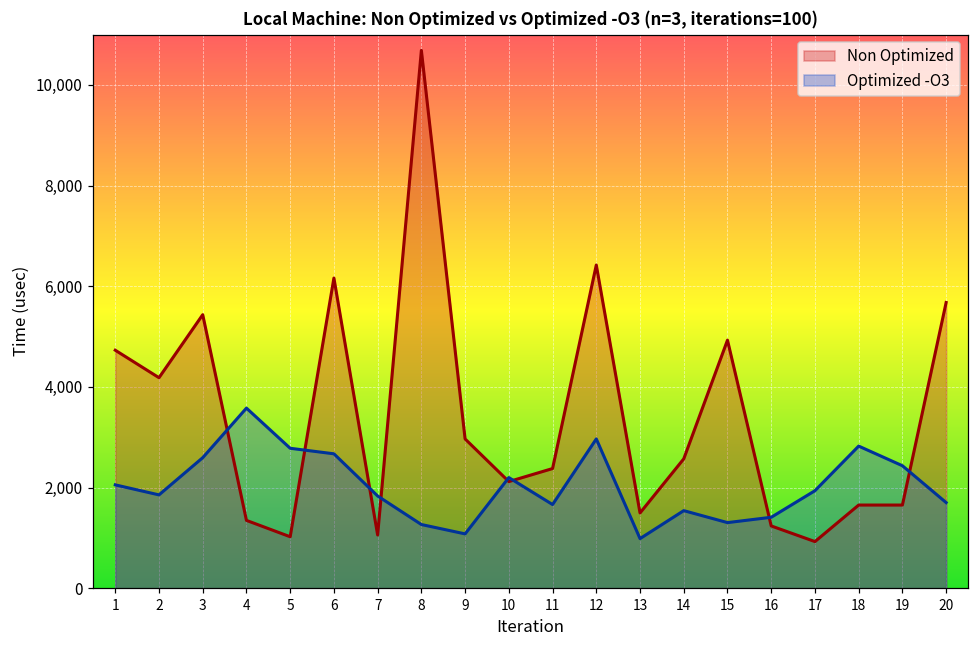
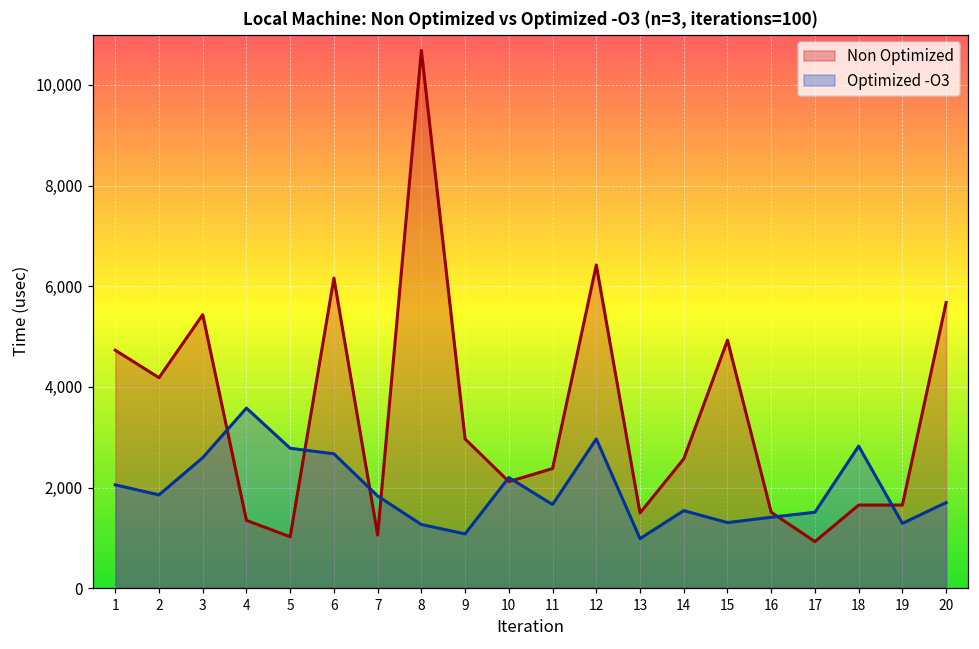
Non Optimized, 16: 1,200 -> 1,500
Optimized -O3, 17: 1,900 -> 1,500
Optimized -O3, 19: 2,400 -> 1,300
